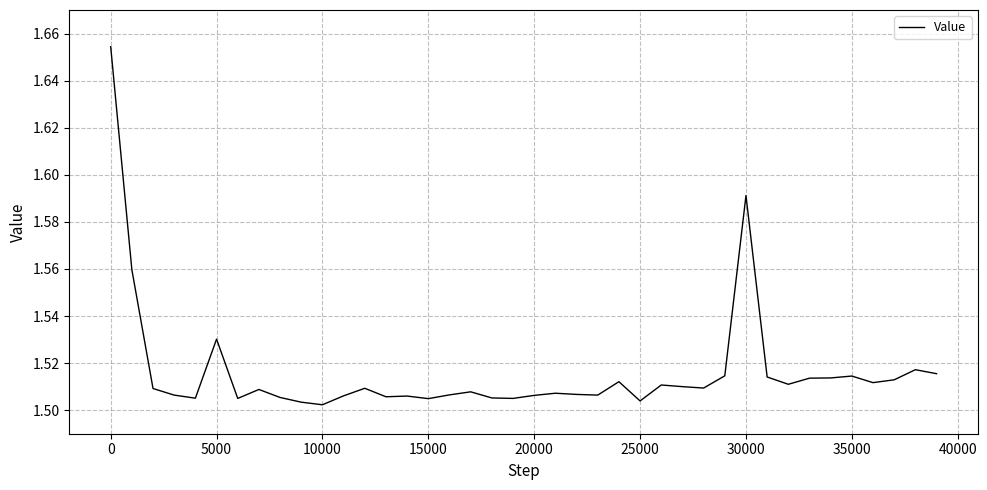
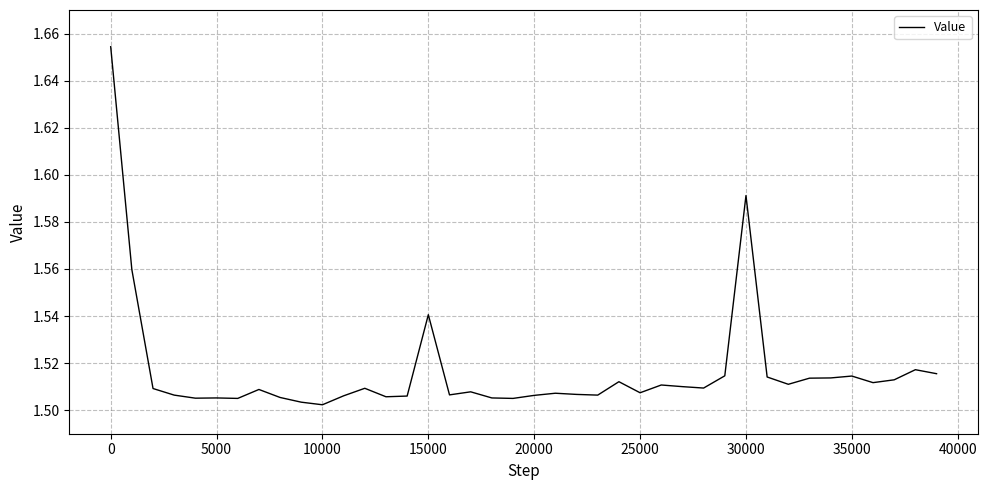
5000: 1.530 -> 1.505
15000: 1.505 -> 1.541
25000: 1.504 -> 1.507
